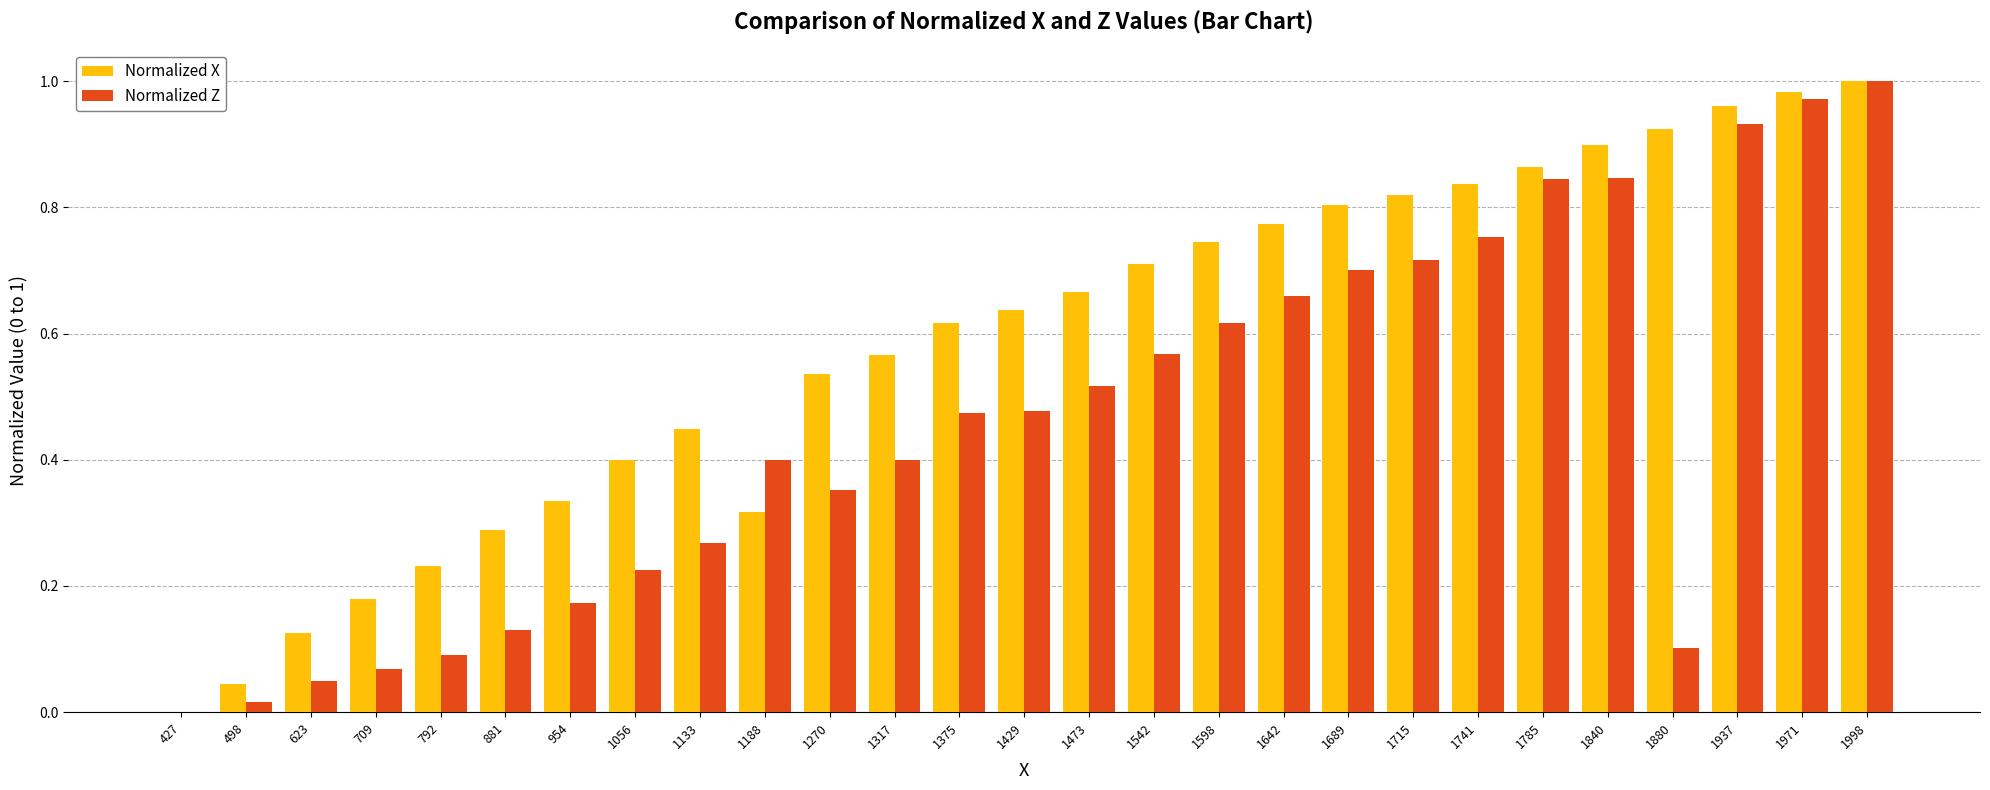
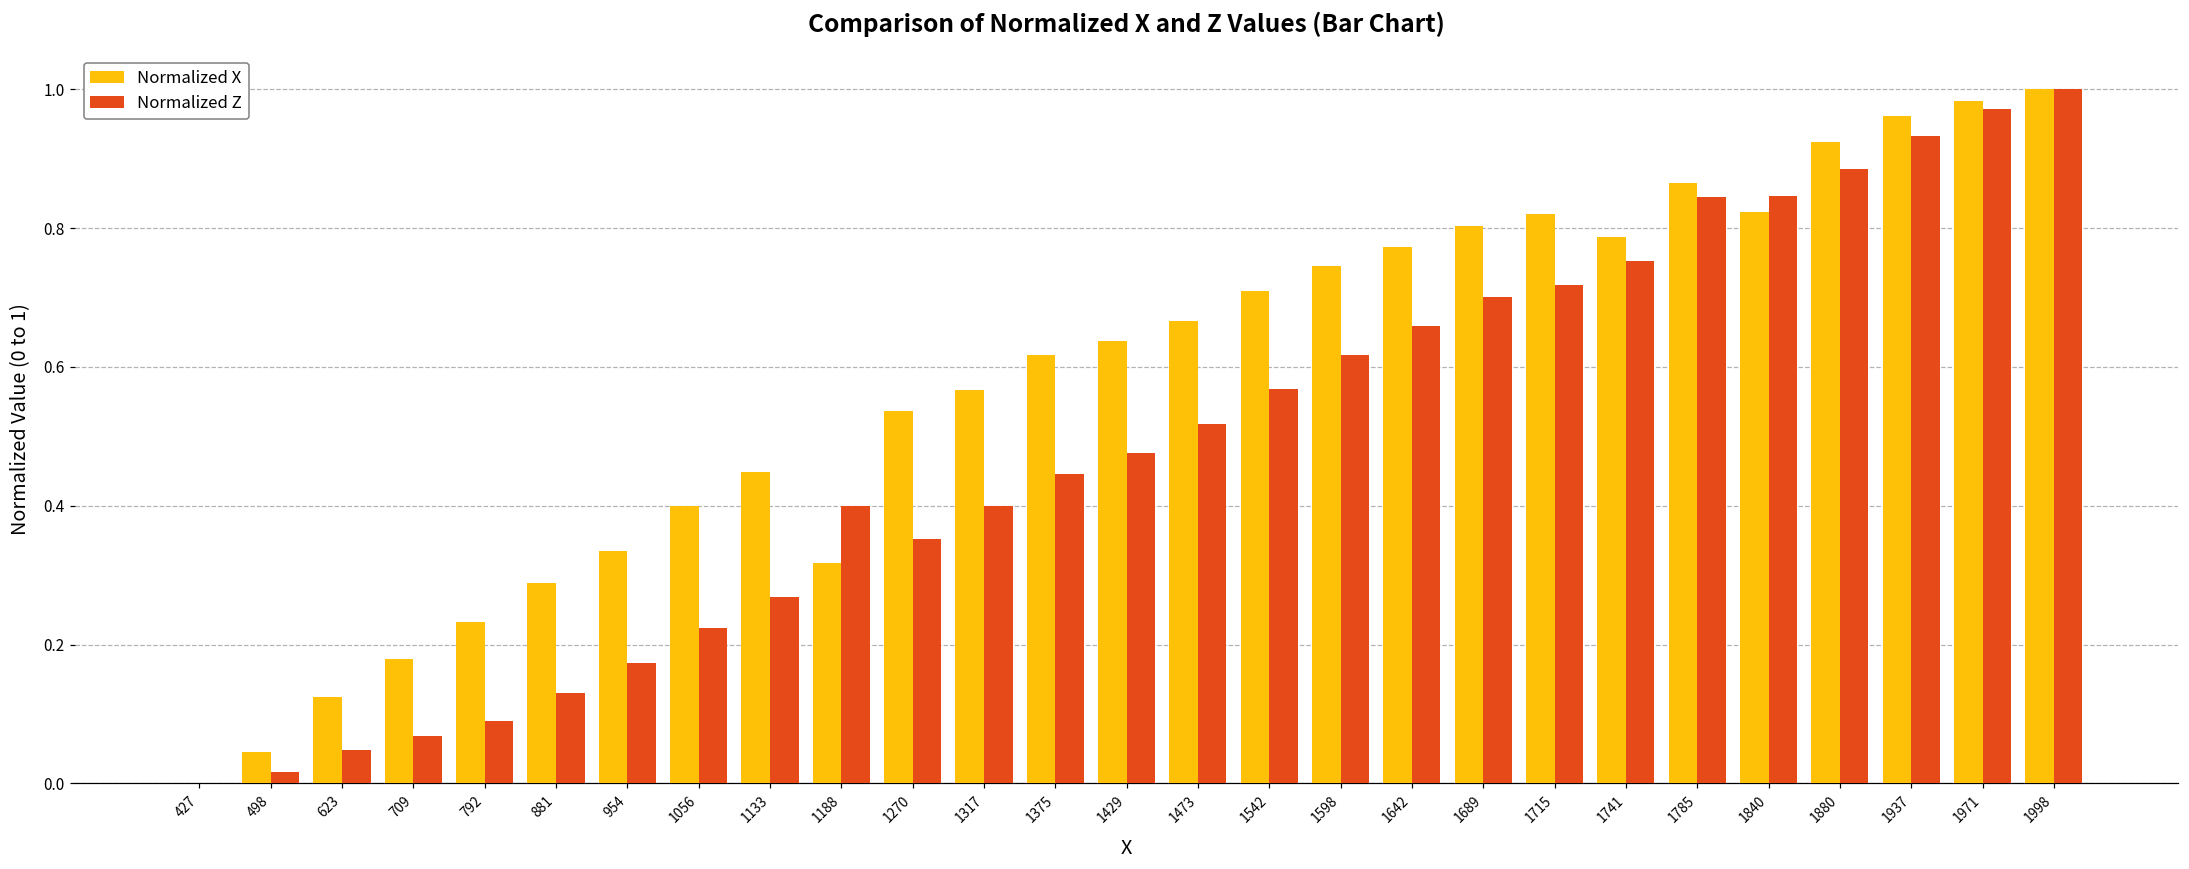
Normalized Z, 1375: 0.47 -> 0.45
Normalized X, 1741: 0.84 -> 0.79
Normalized X, 1840: 0.90 -> 0.82
Normalized Z, 1880: 0.10 -> 0.89
